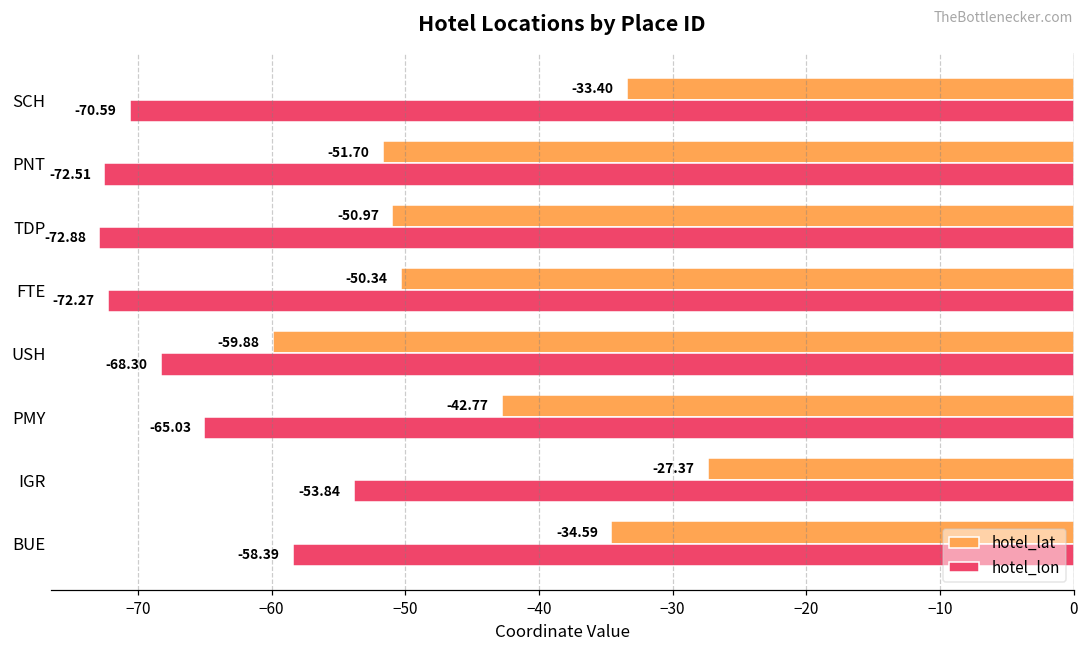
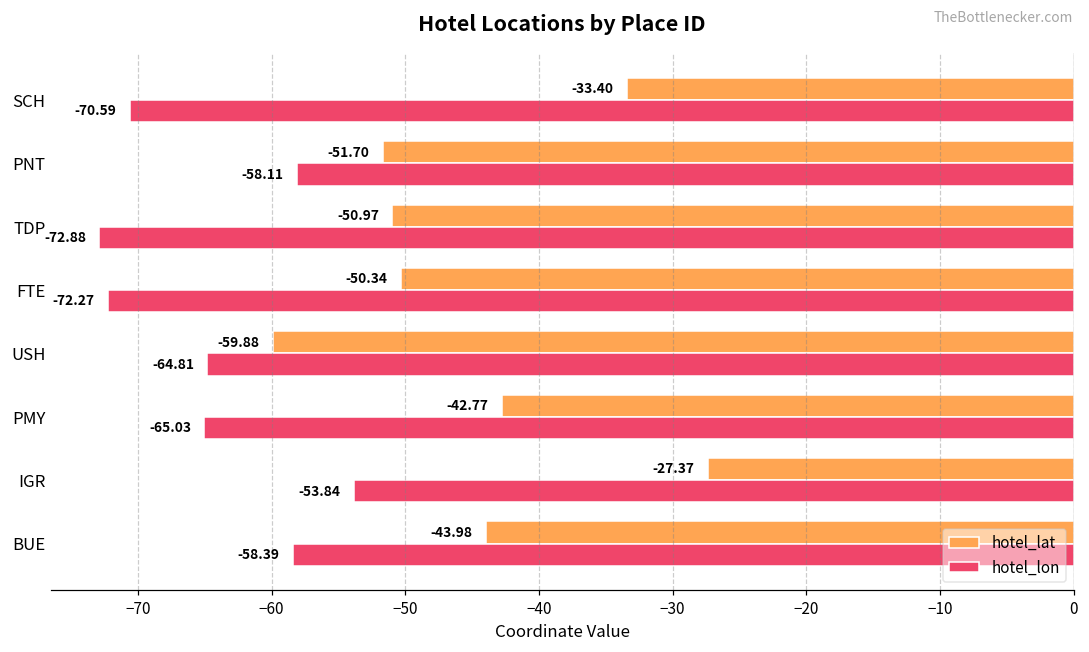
hotel_lon, PNT: -72.51 -> -58.11
hotel_lon, USH: -68.30 -> -64.81
hotel_lat, BUE: -34.59 -> -43.98
